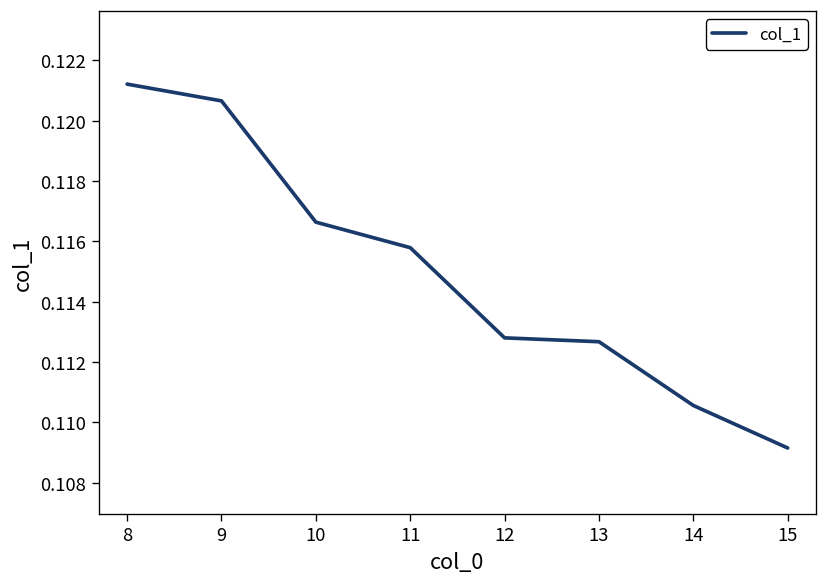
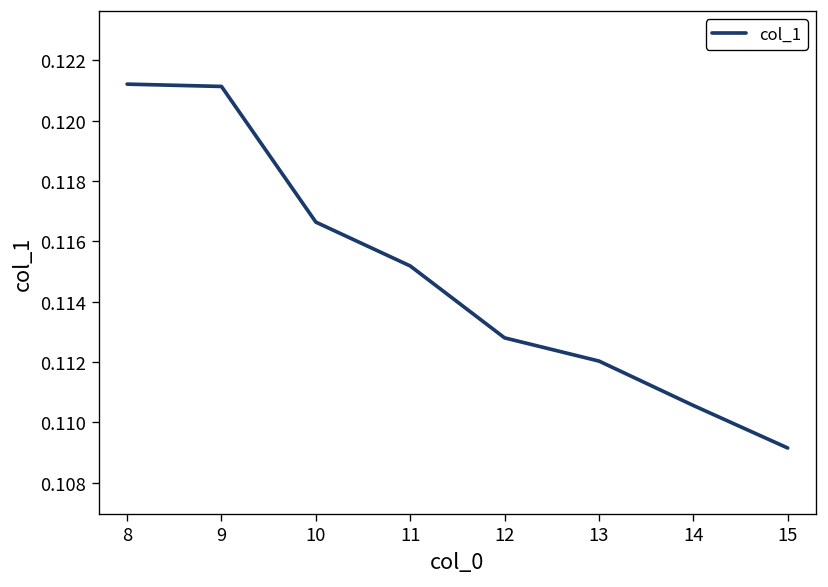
9: 0.1207 -> 0.1211
11: 0.1158 -> 0.1152
13: 0.1127 -> 0.1120
